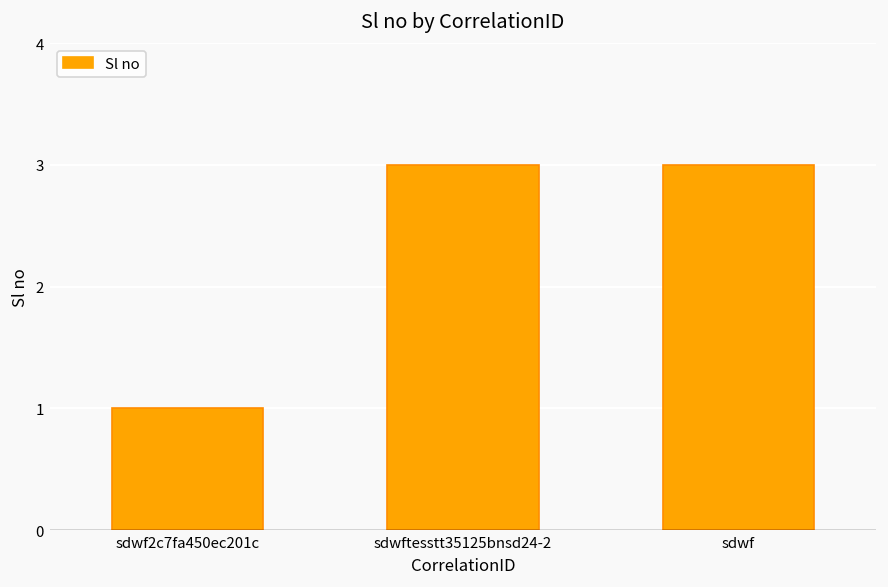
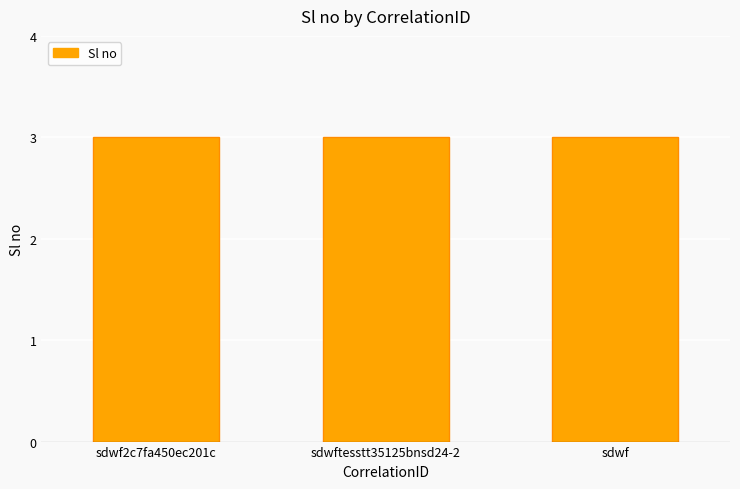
sdwf2c7fa450ec201c: 1 -> 3
